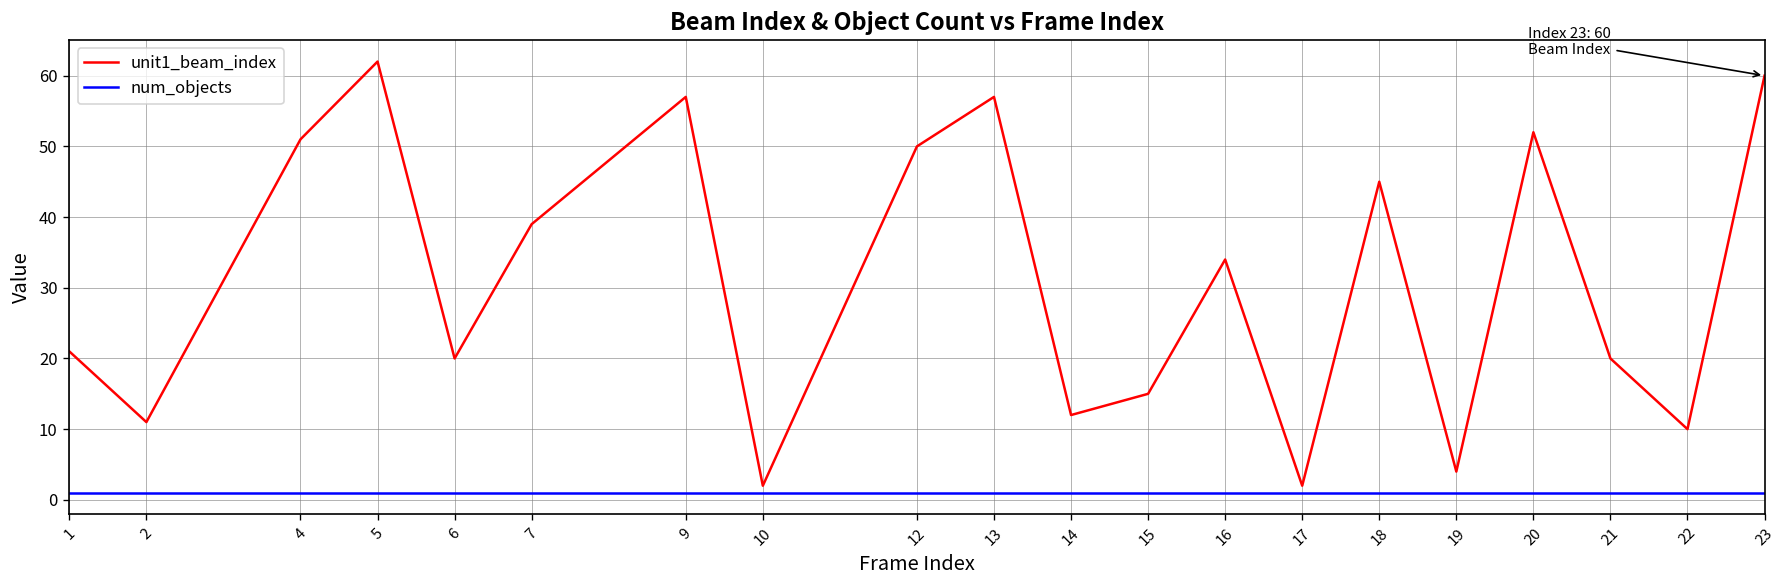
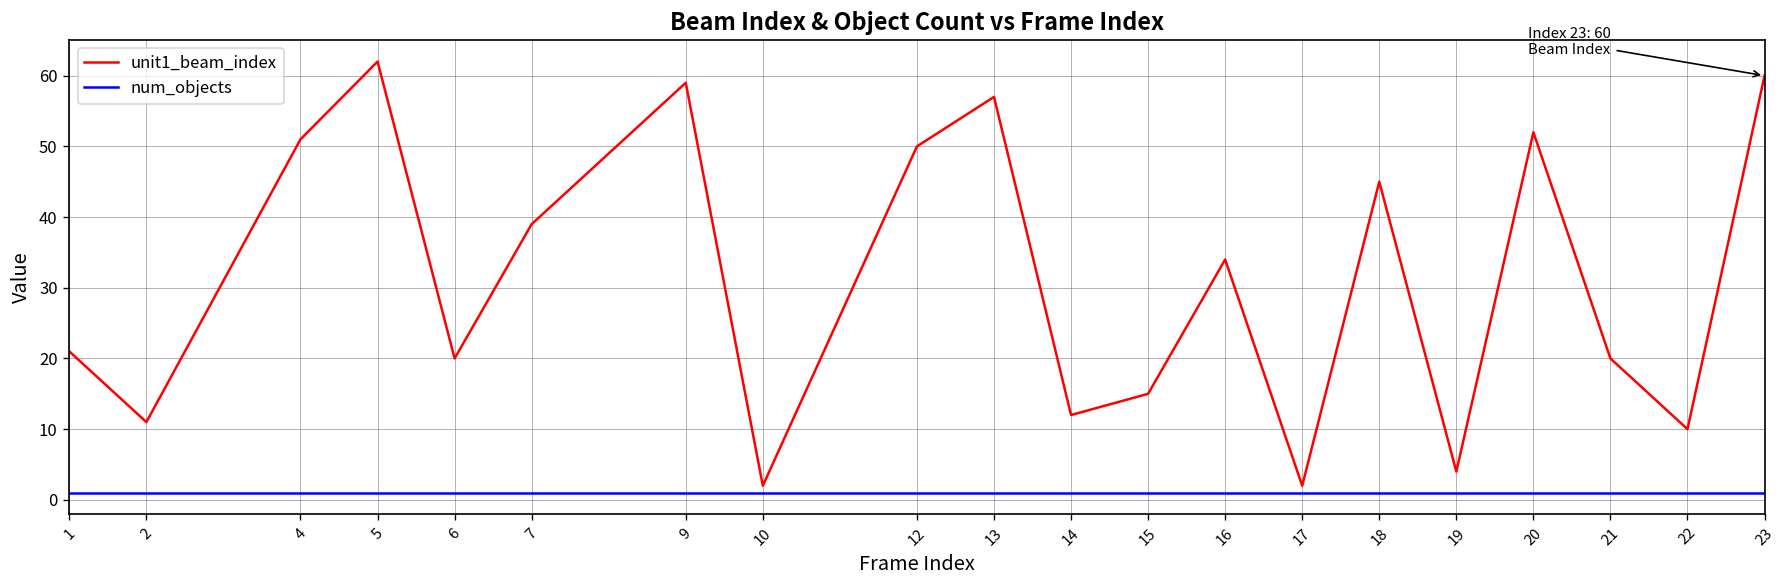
unit1_beam_index, 9: 57 -> 59
